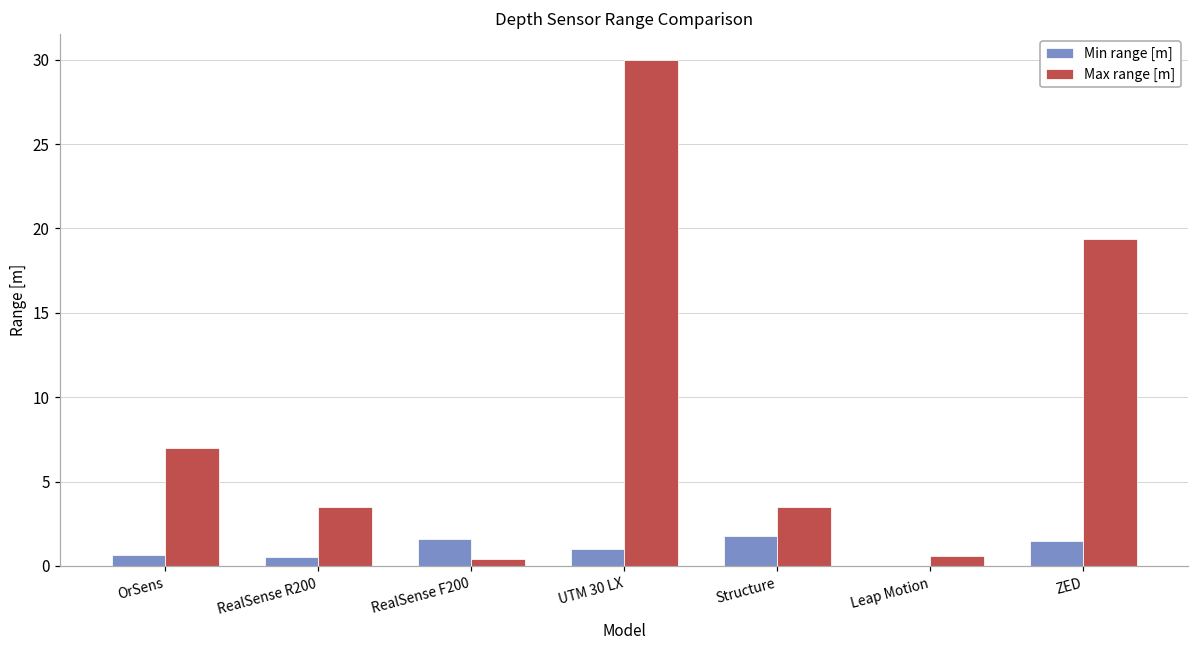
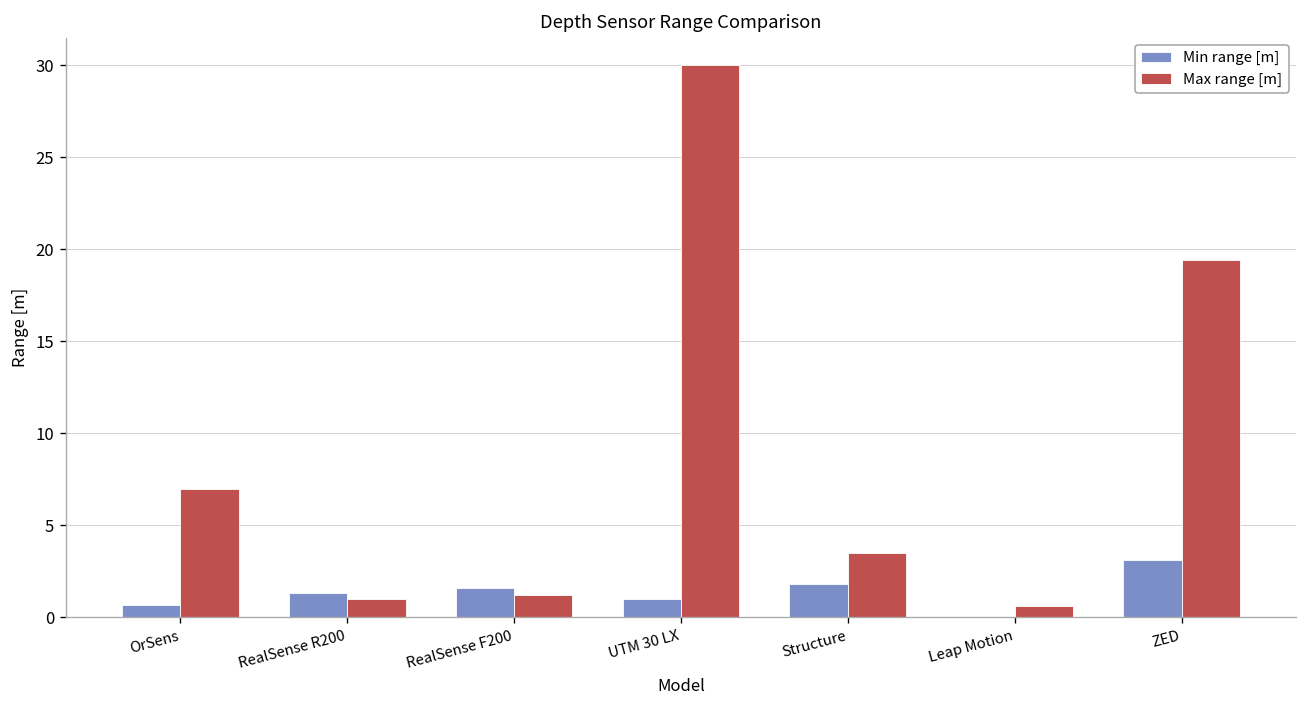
Min range [m], RealSense R200: 0.5 -> 1.3
Max range [m], RealSense R200: 3.5 -> 1.0
Max range [m], RealSense F200: 0.4 -> 1.2
Min range [m], ZED: 1.5 -> 3.1
